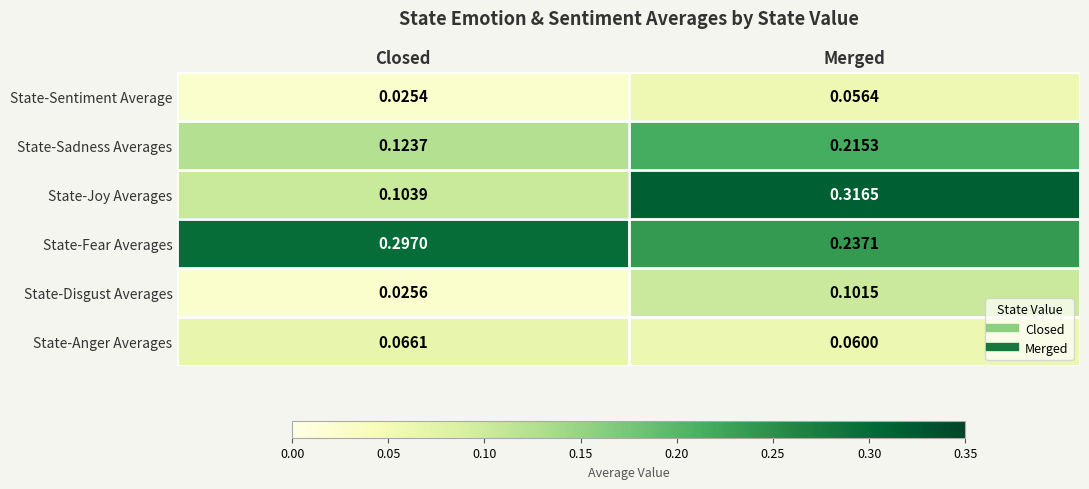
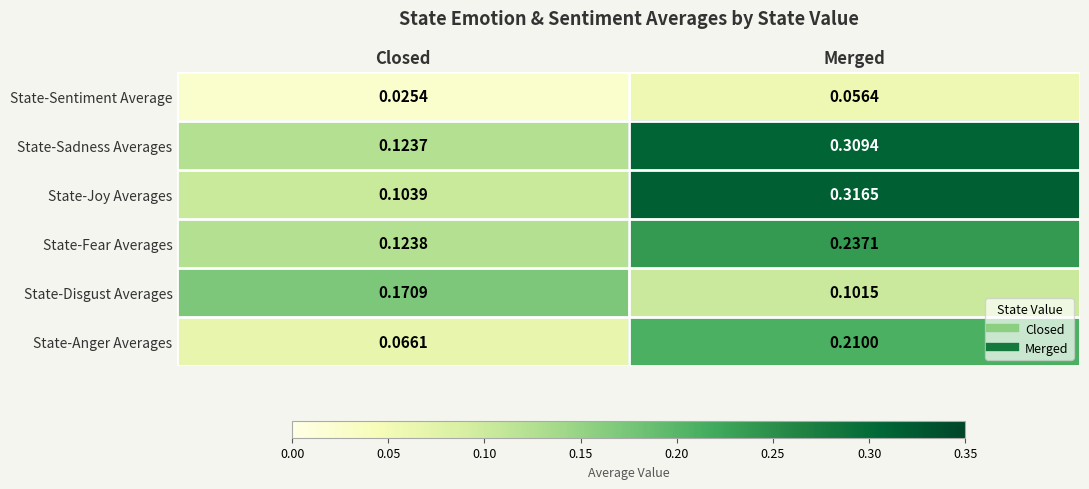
State-Sadness Averages, Merged: 0.2153 -> 0.3094
State-Fear Averages, Closed: 0.2970 -> 0.1238
State-Disgust Averages, Closed: 0.0256 -> 0.1709
State-Anger Averages, Merged: 0.0600 -> 0.2100
